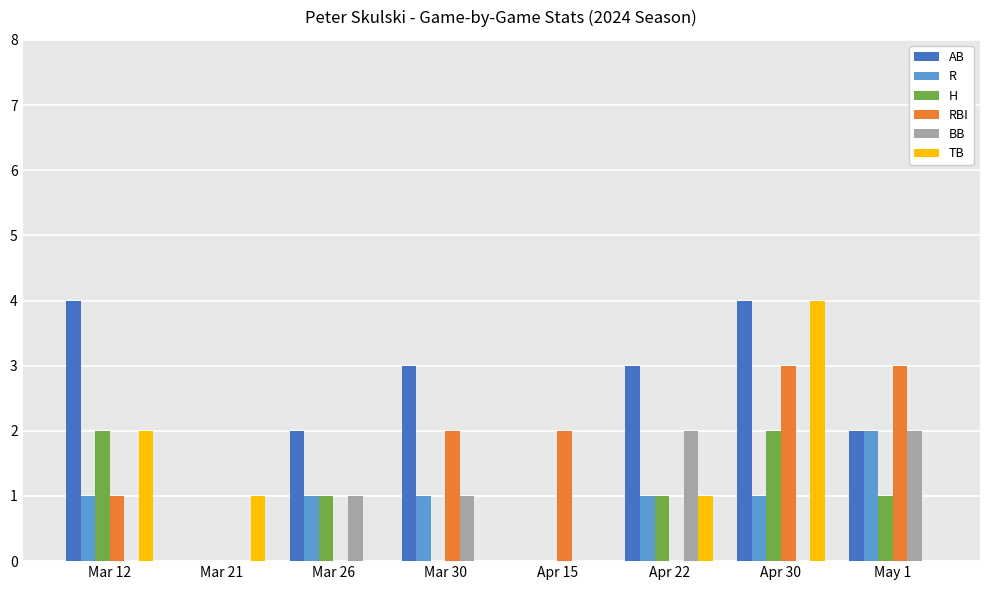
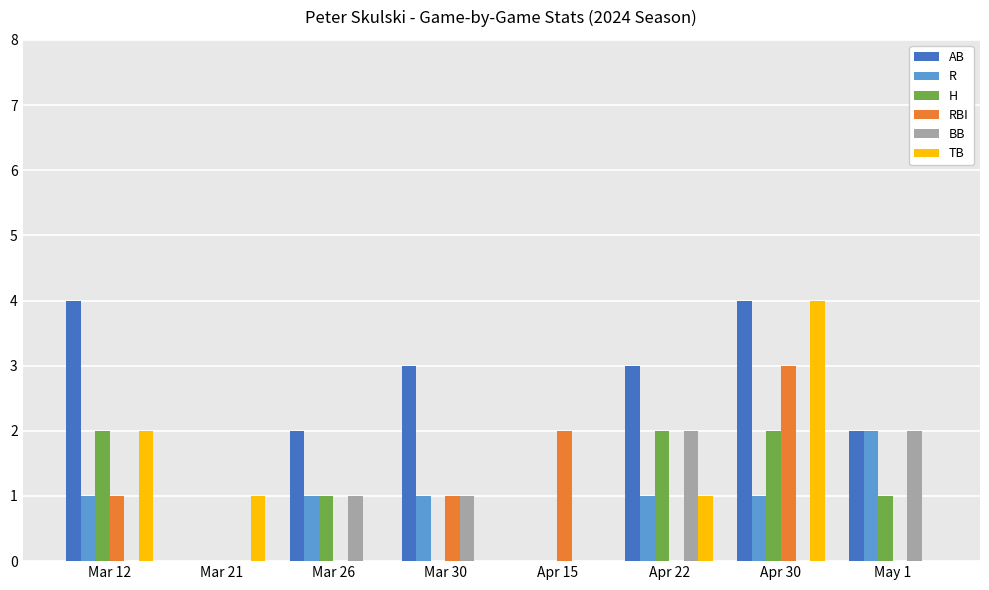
RBI, Mar 30: 2 -> 1
H, Apr 22: 1 -> 2
RBI, May 1: 3 -> 0
